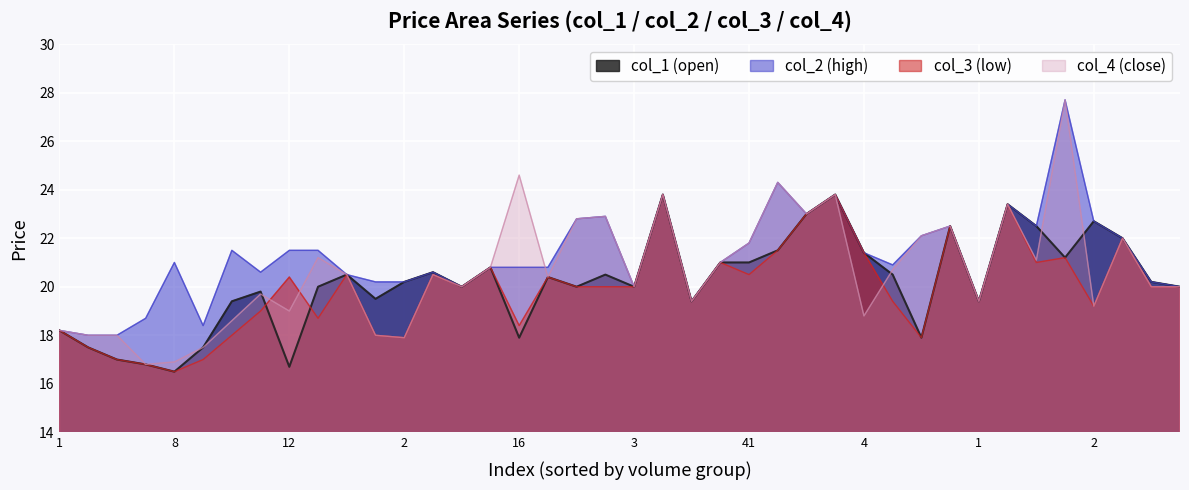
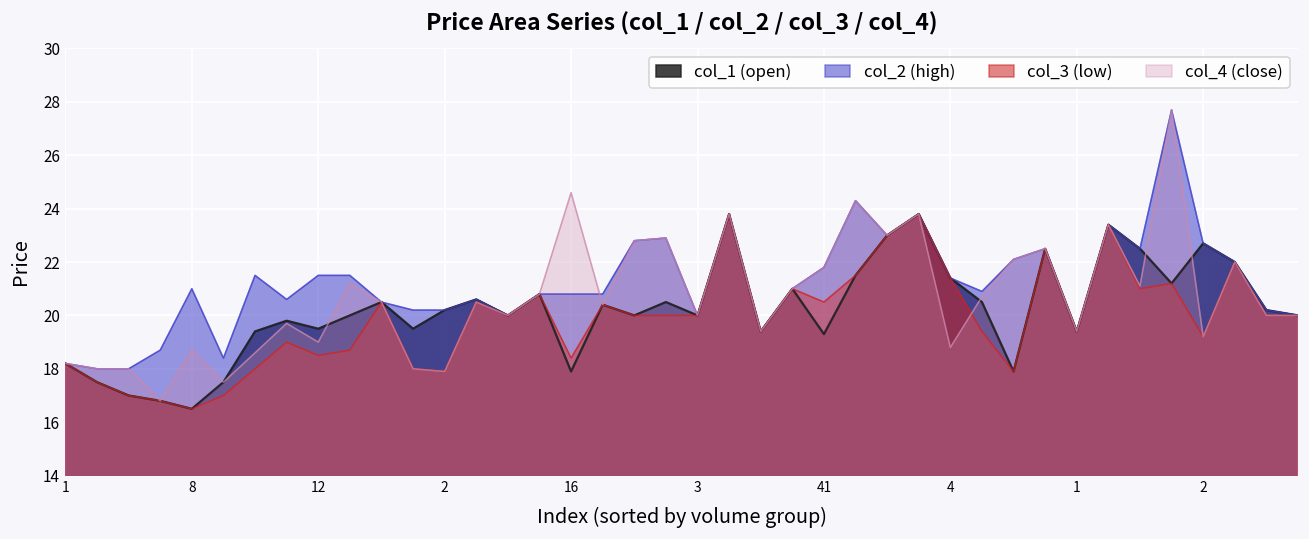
col_4 (close), 8: 16.9 -> 18.7
col_1 (open), 12: 16.7 -> 19.5
col_3 (low), 12: 20.4 -> 18.5
col_1 (open), 41: 21.0 -> 19.3
